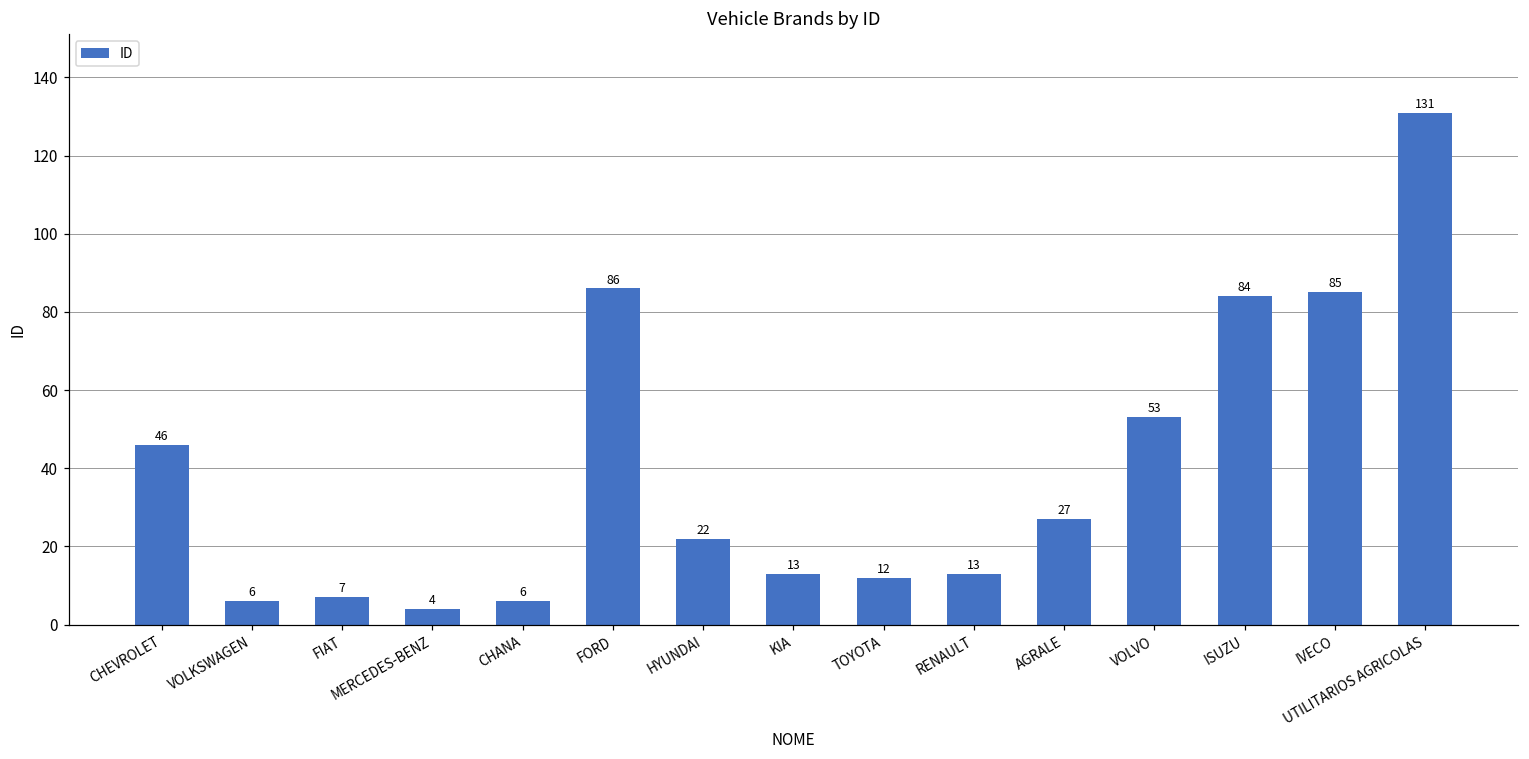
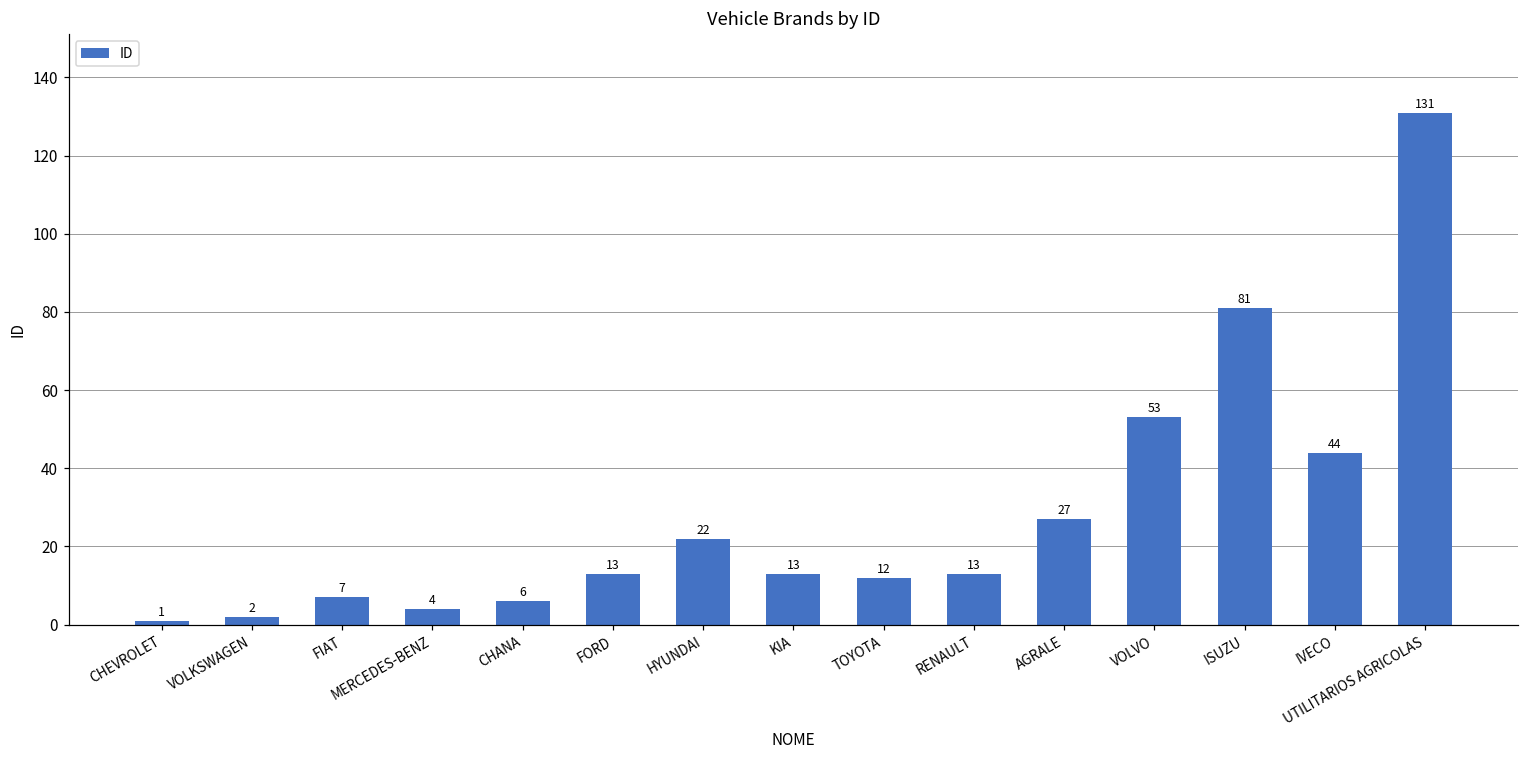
CHEVROLET: 46 -> 1
VOLKSWAGEN: 6 -> 2
FORD: 86 -> 13
ISUZU: 84 -> 81
IVECO: 85 -> 44
